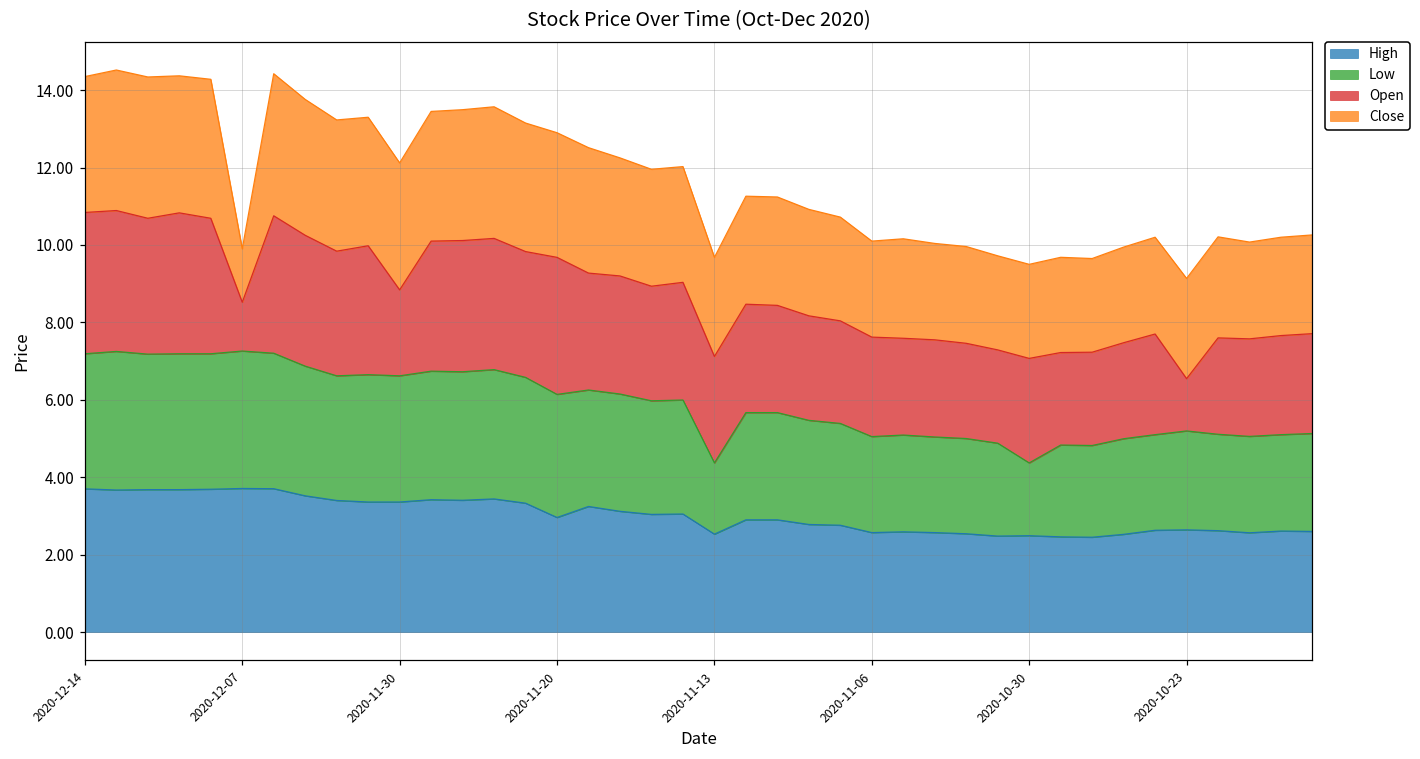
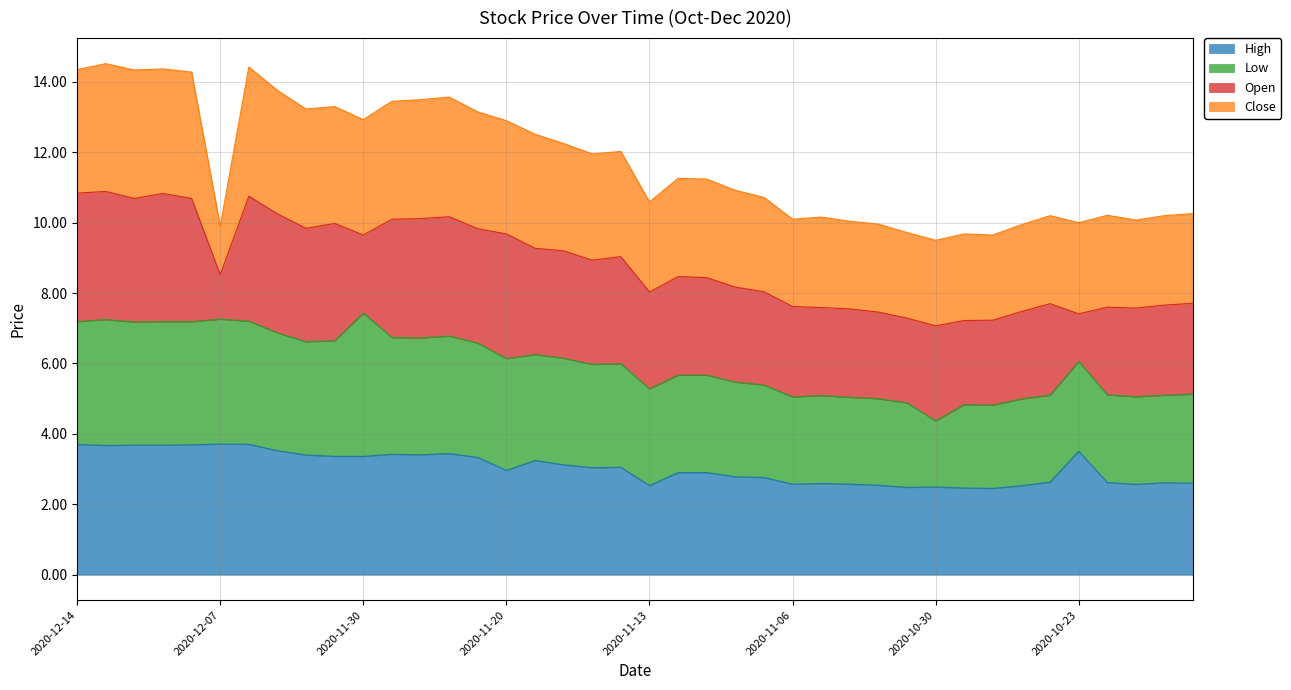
Low, 2020-11-30: 3.3 -> 4.1
Low, 2020-11-13: 1.8 -> 2.7
High, 2020-10-23: 2.6 -> 3.5
